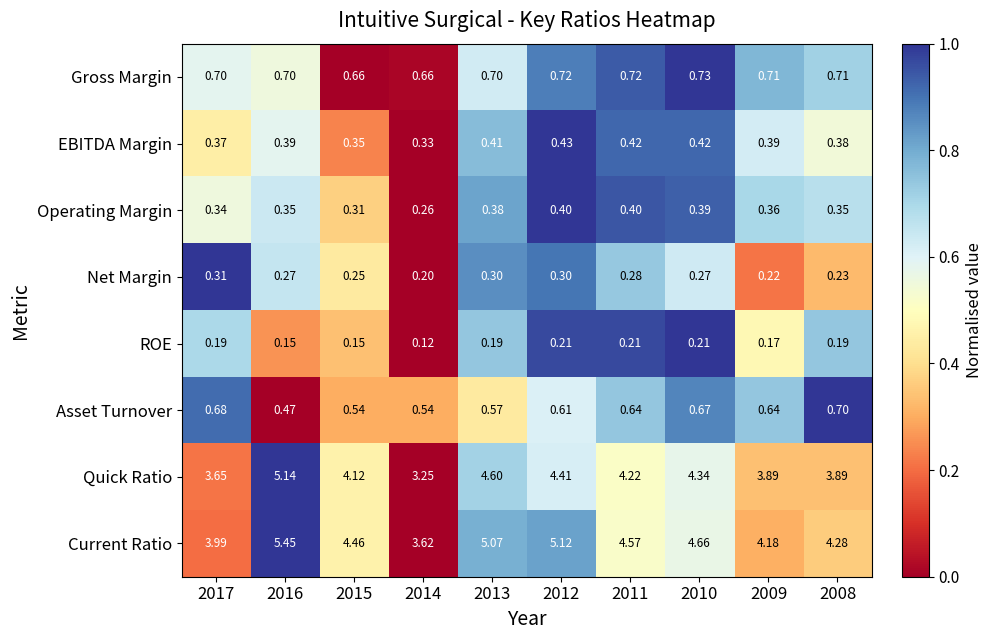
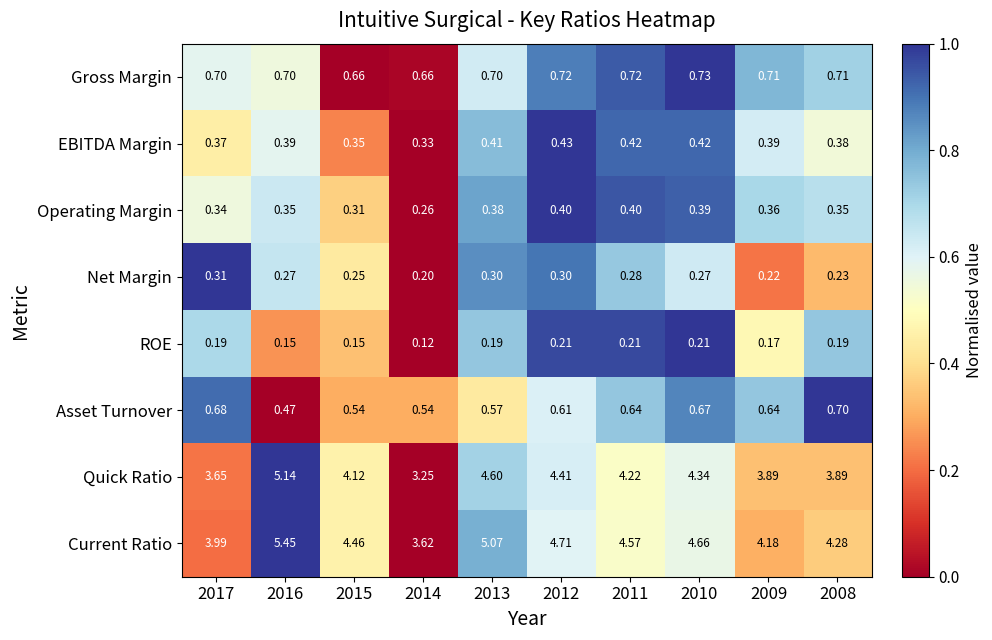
Current Ratio, 2012: 5.12 -> 4.71
